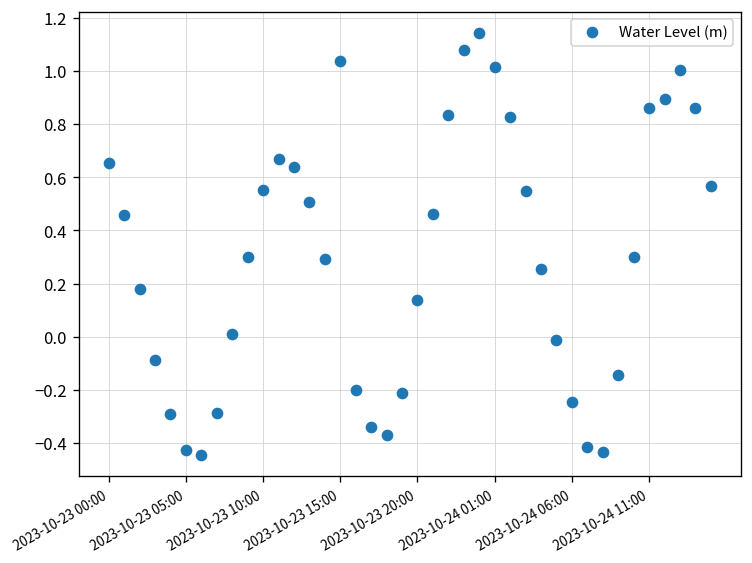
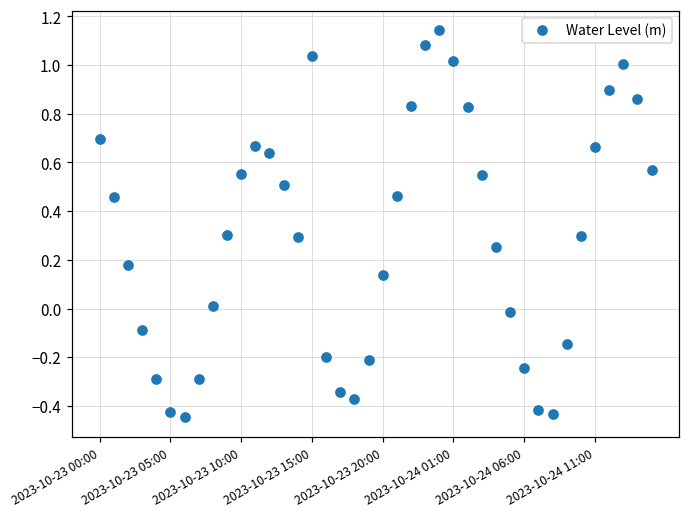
2023-10-23 00:00: 0.66 -> 0.69
2023-10-24 11:00: 0.86 -> 0.66
